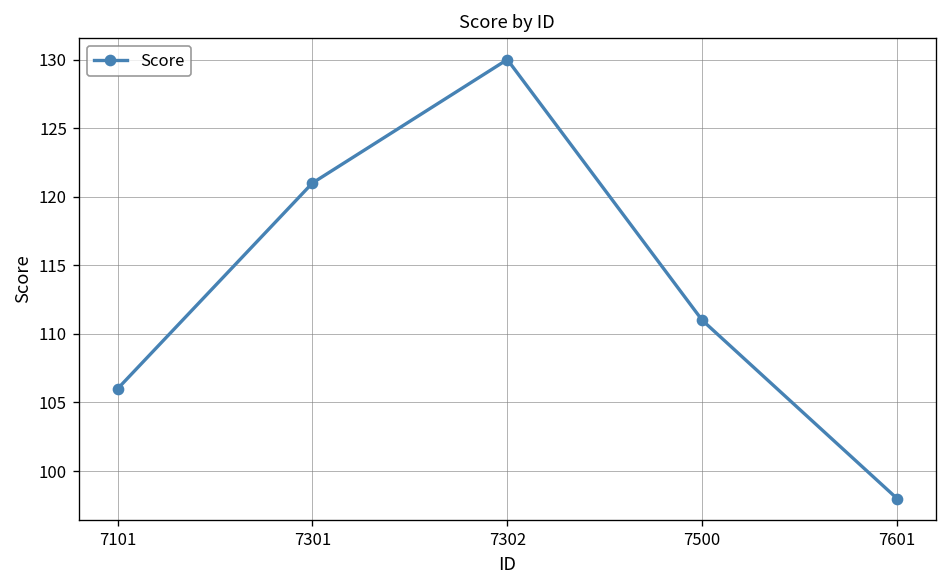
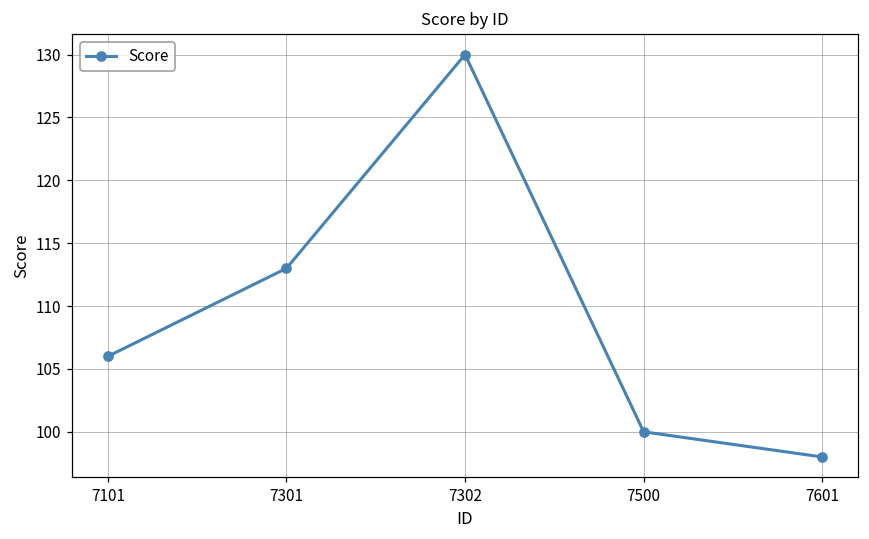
7301: 121 -> 113
7500: 111 -> 100
